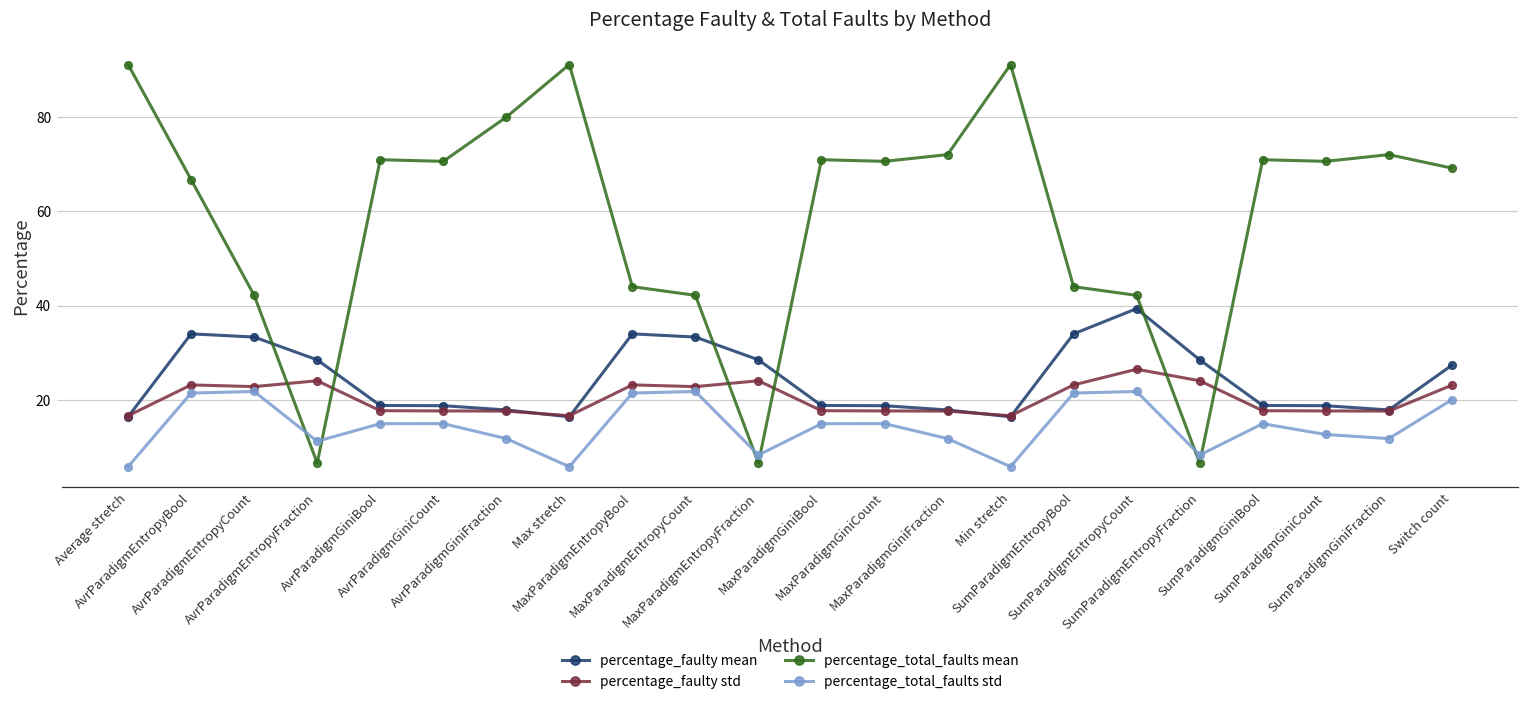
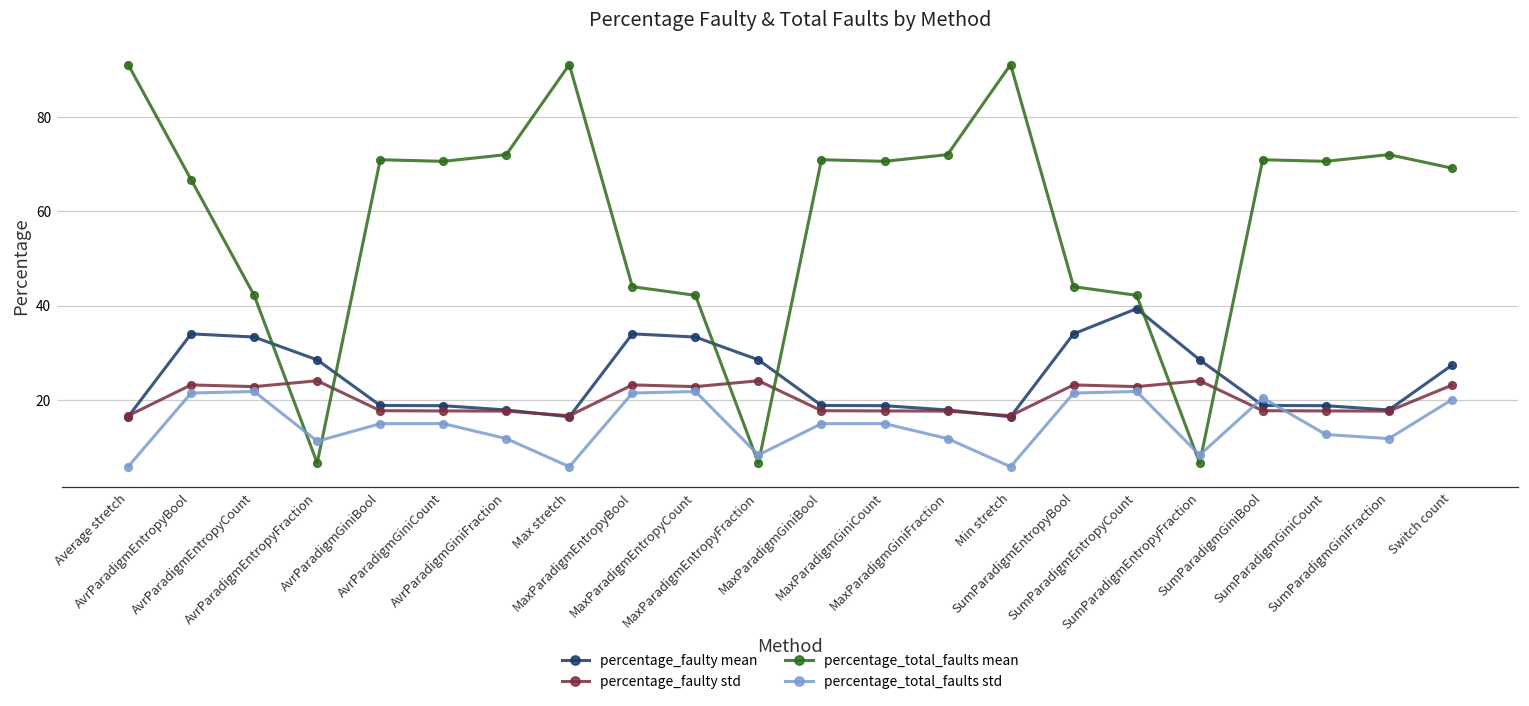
percentage_total_faults mean, AvrParadigmGiniFraction: 80 -> 72
percentage_faulty std, SumParadigmEntropyCount: 27 -> 23
percentage_total_faults std, SumParadigmGiniBool: 15 -> 20
